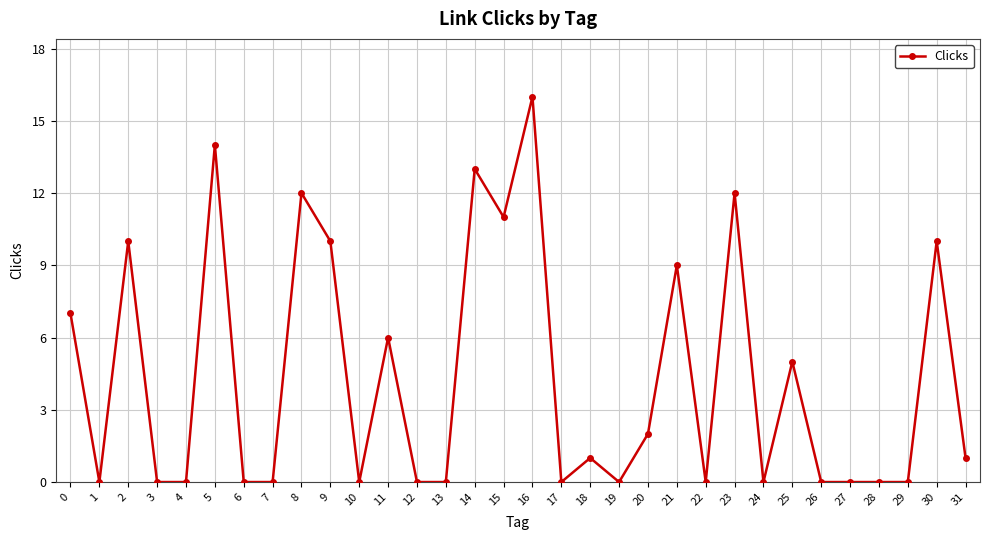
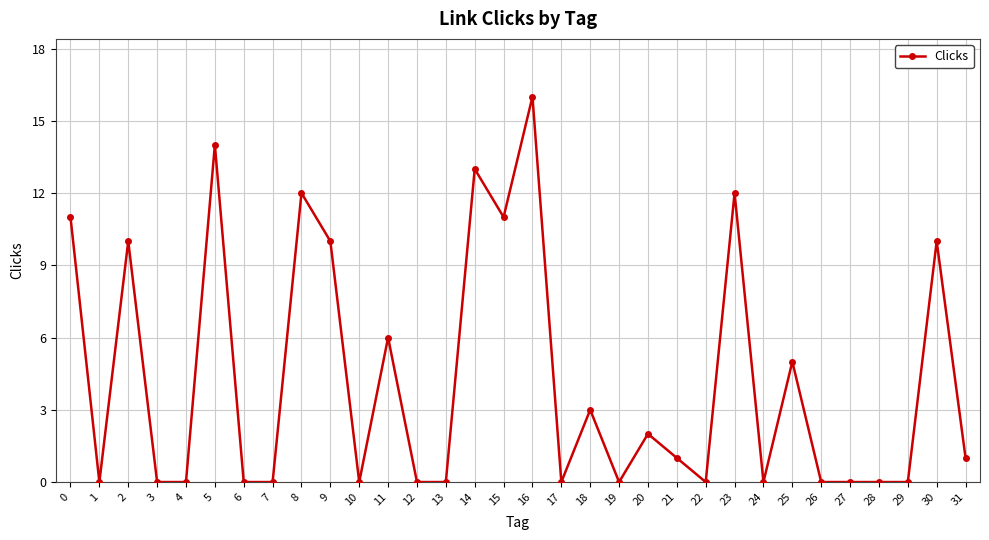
0: 7 -> 11
18: 1 -> 3
21: 9 -> 1
